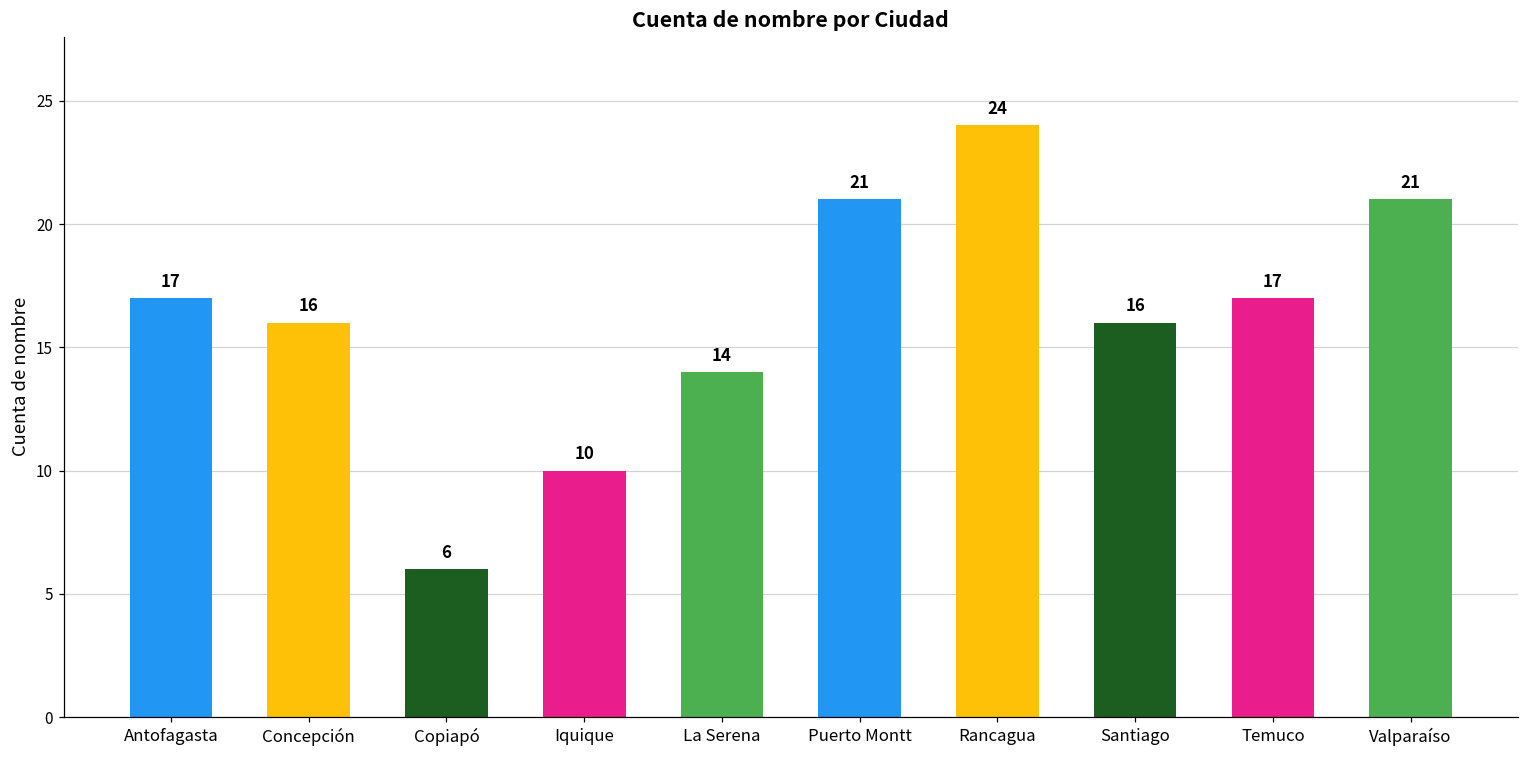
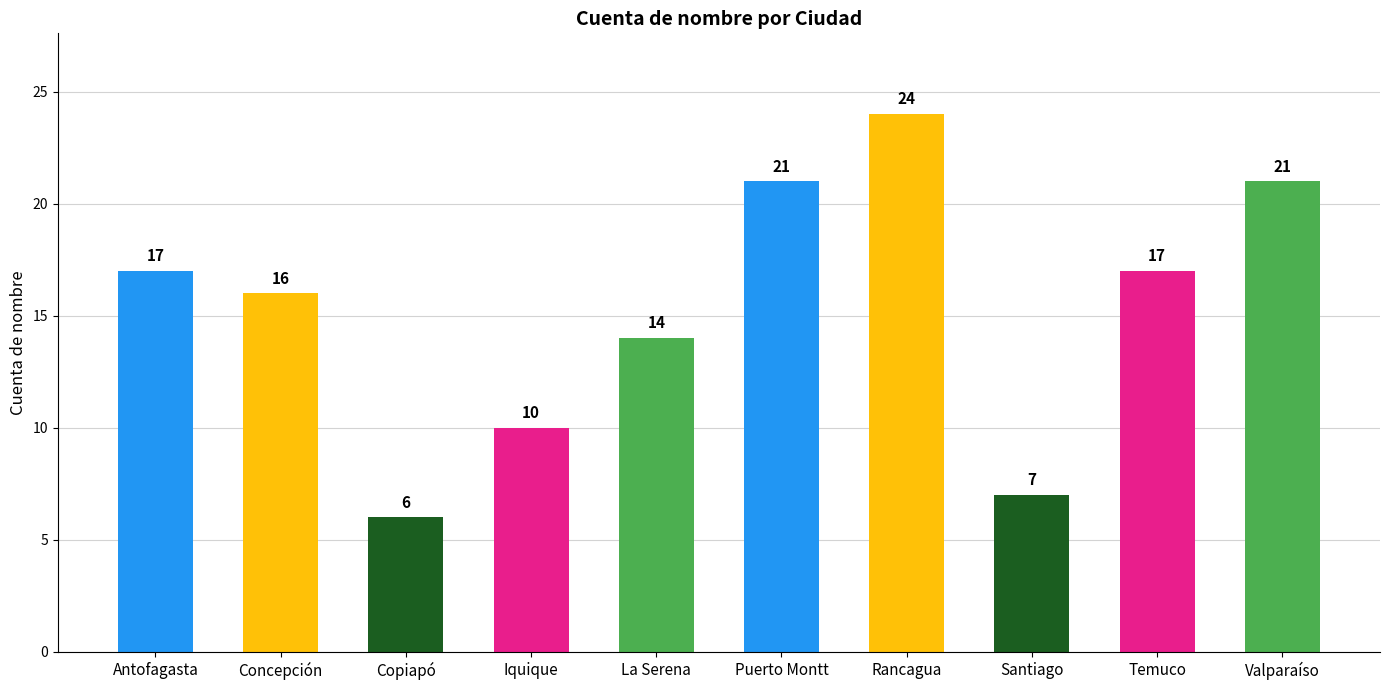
Santiago: 16 -> 7
